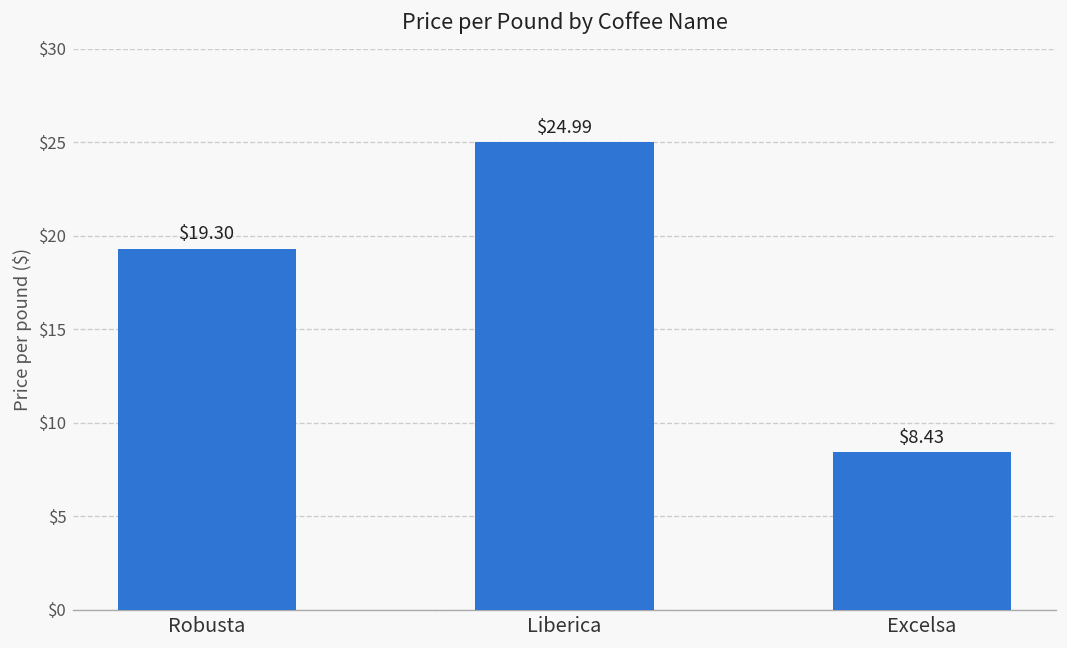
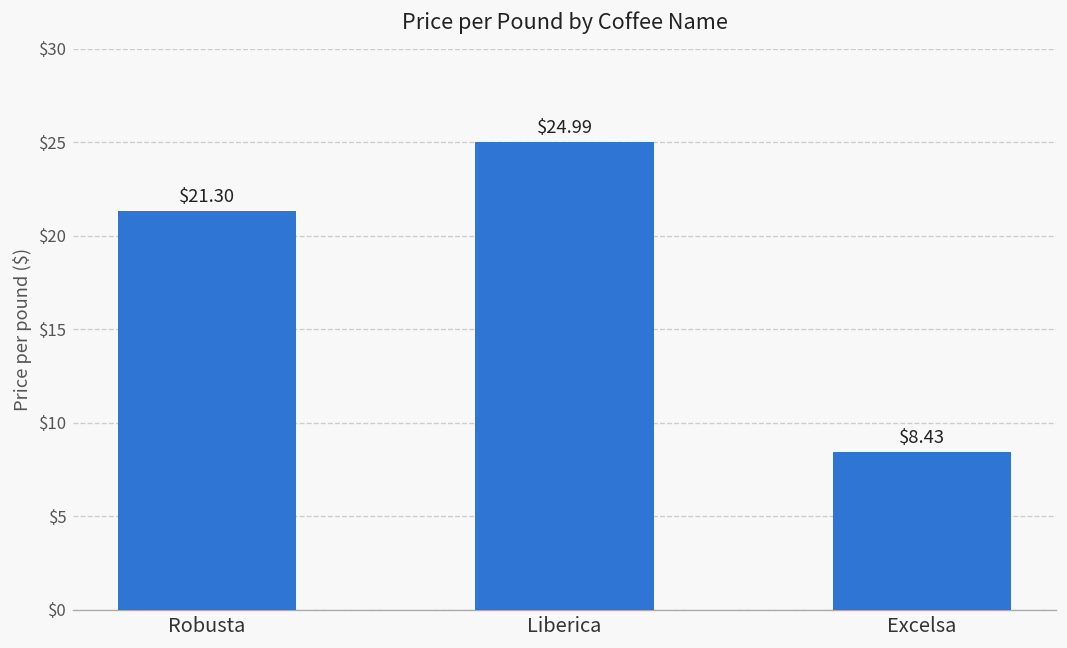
Robusta: $19.30 -> $21.30
